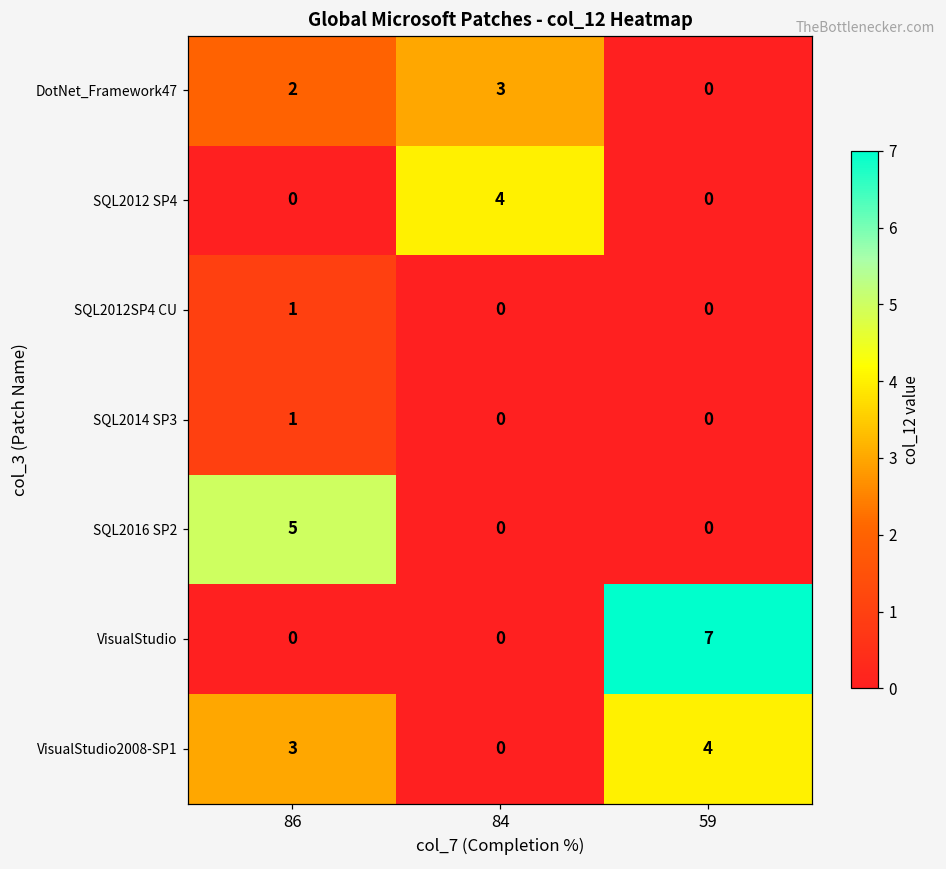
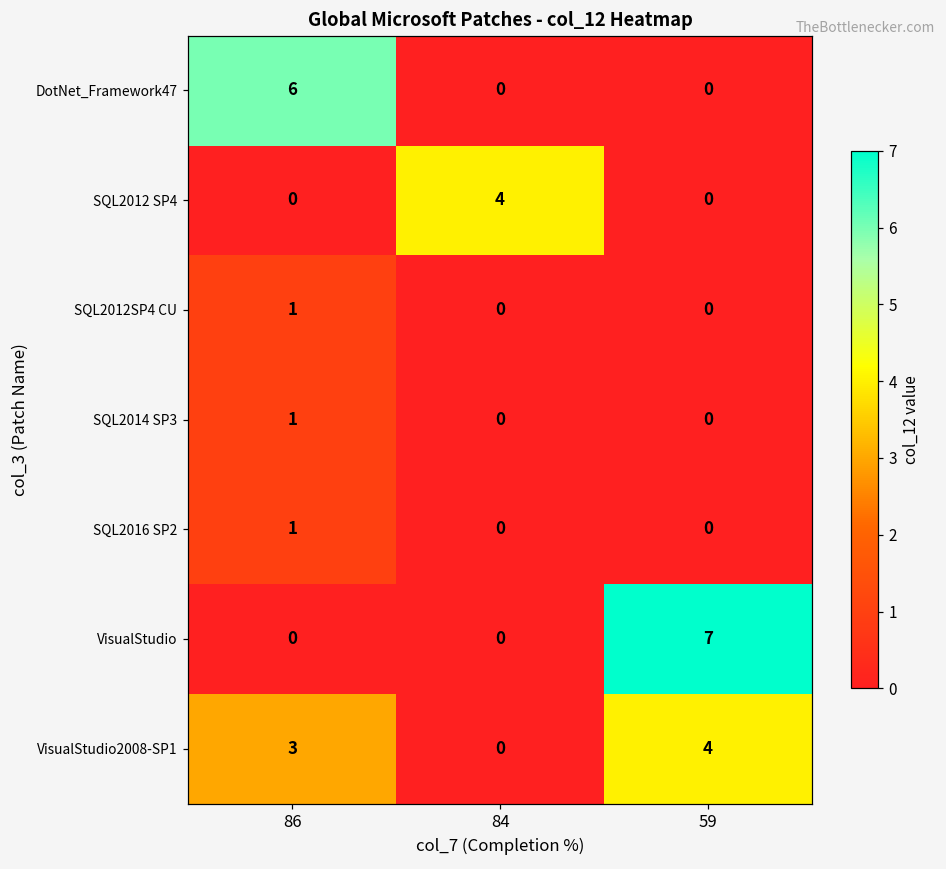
DotNet_Framework47, 86: 2 -> 6
DotNet_Framework47, 84: 3 -> 0
SQL2016 SP2, 86: 5 -> 1
